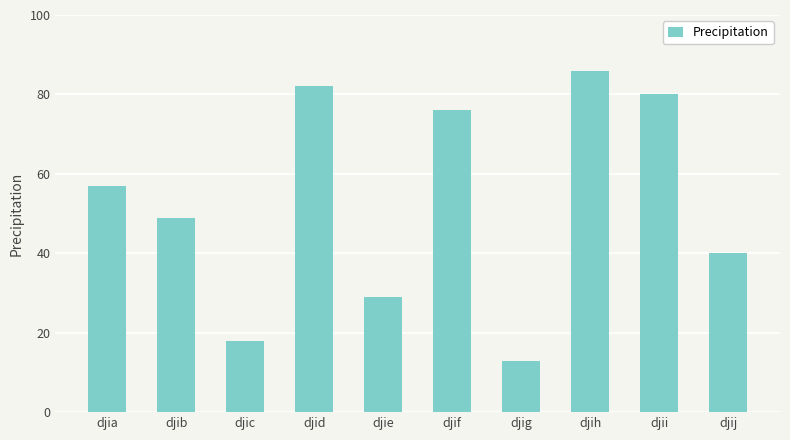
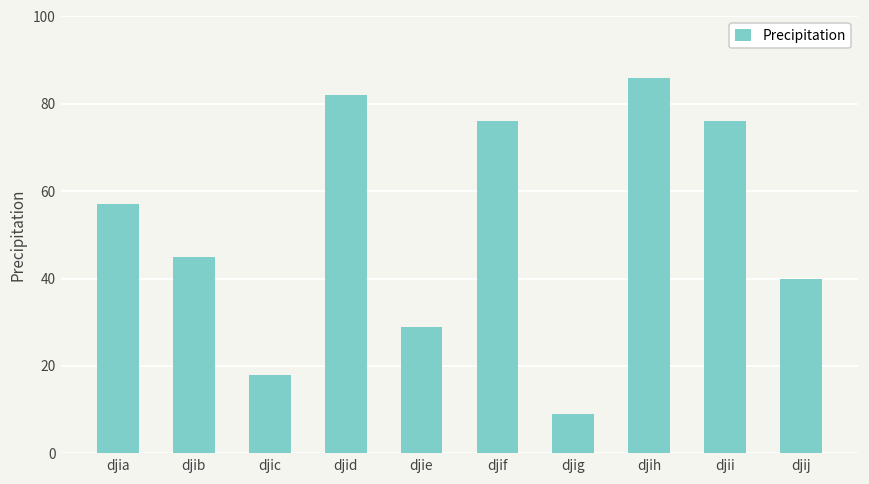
djib: 49 -> 45
djig: 13 -> 9
djii: 80 -> 76
